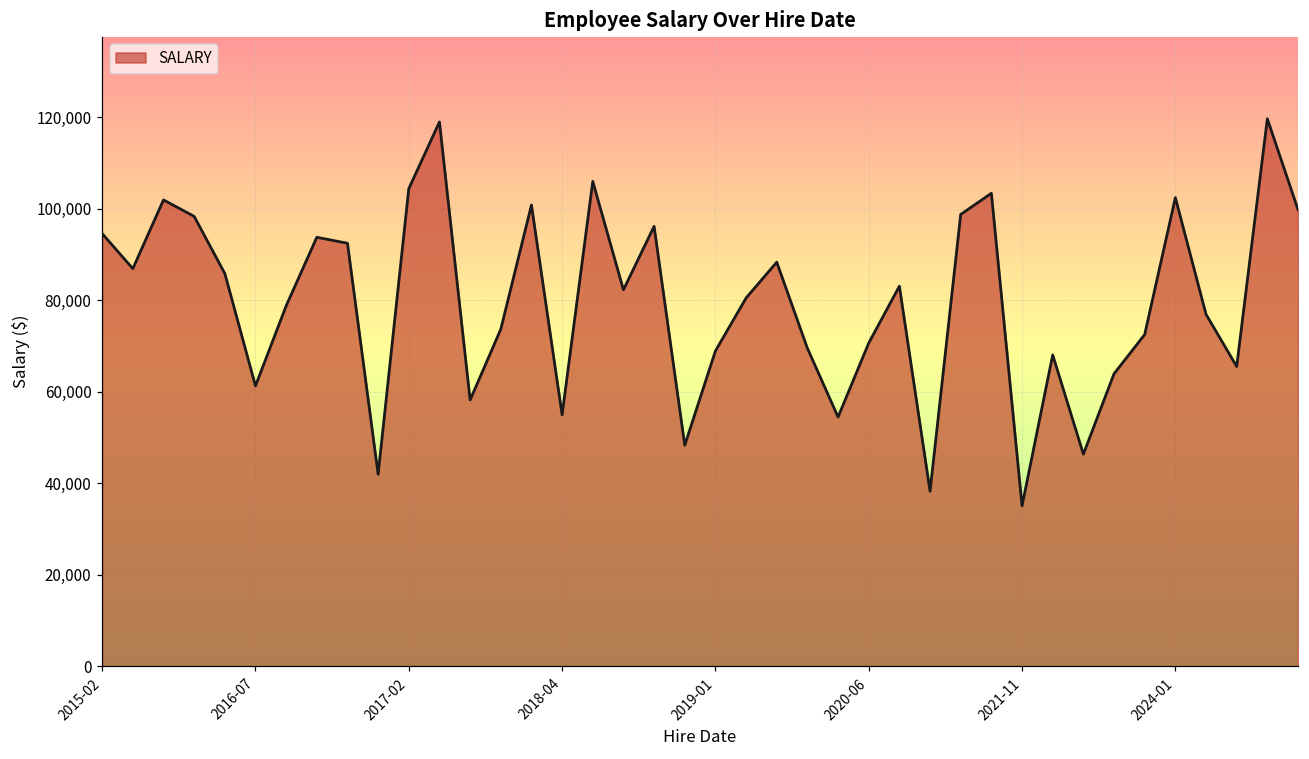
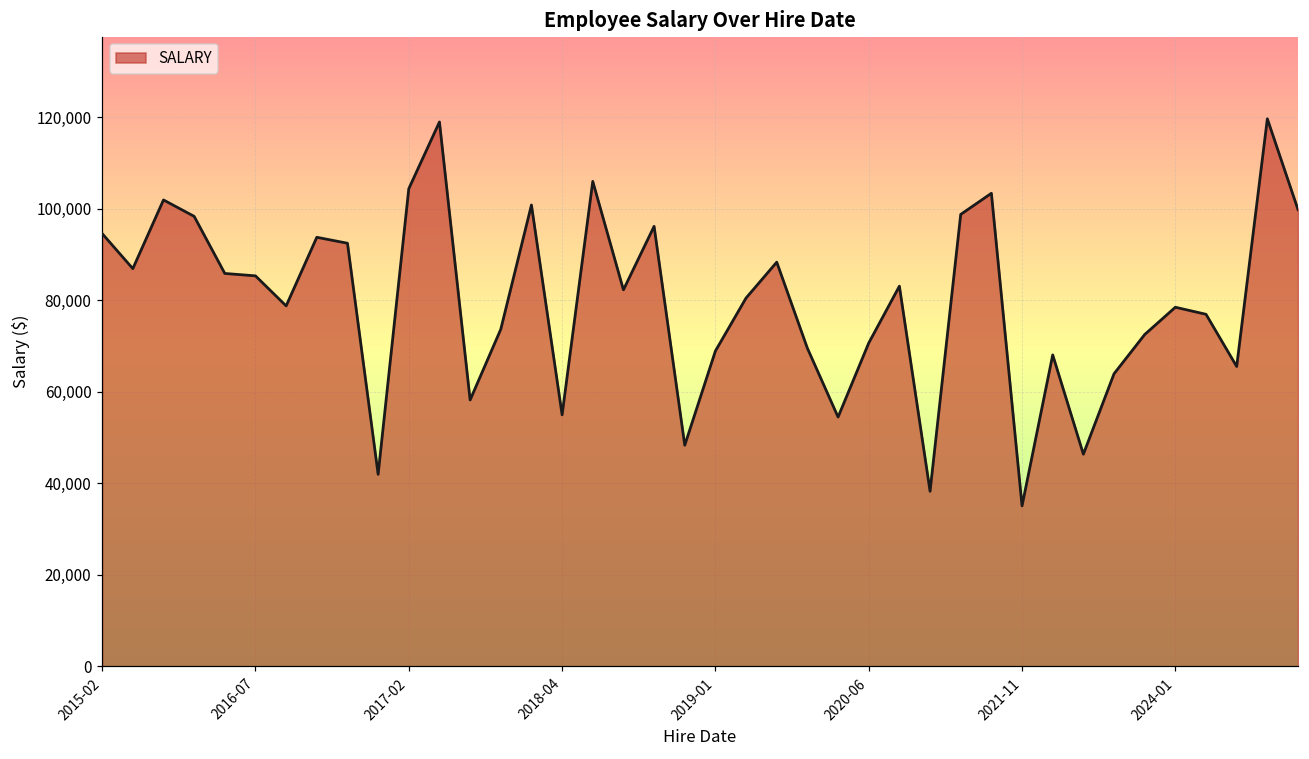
2016-07: 61,000 -> 85,000
2024-01: 102,000 -> 78,000
